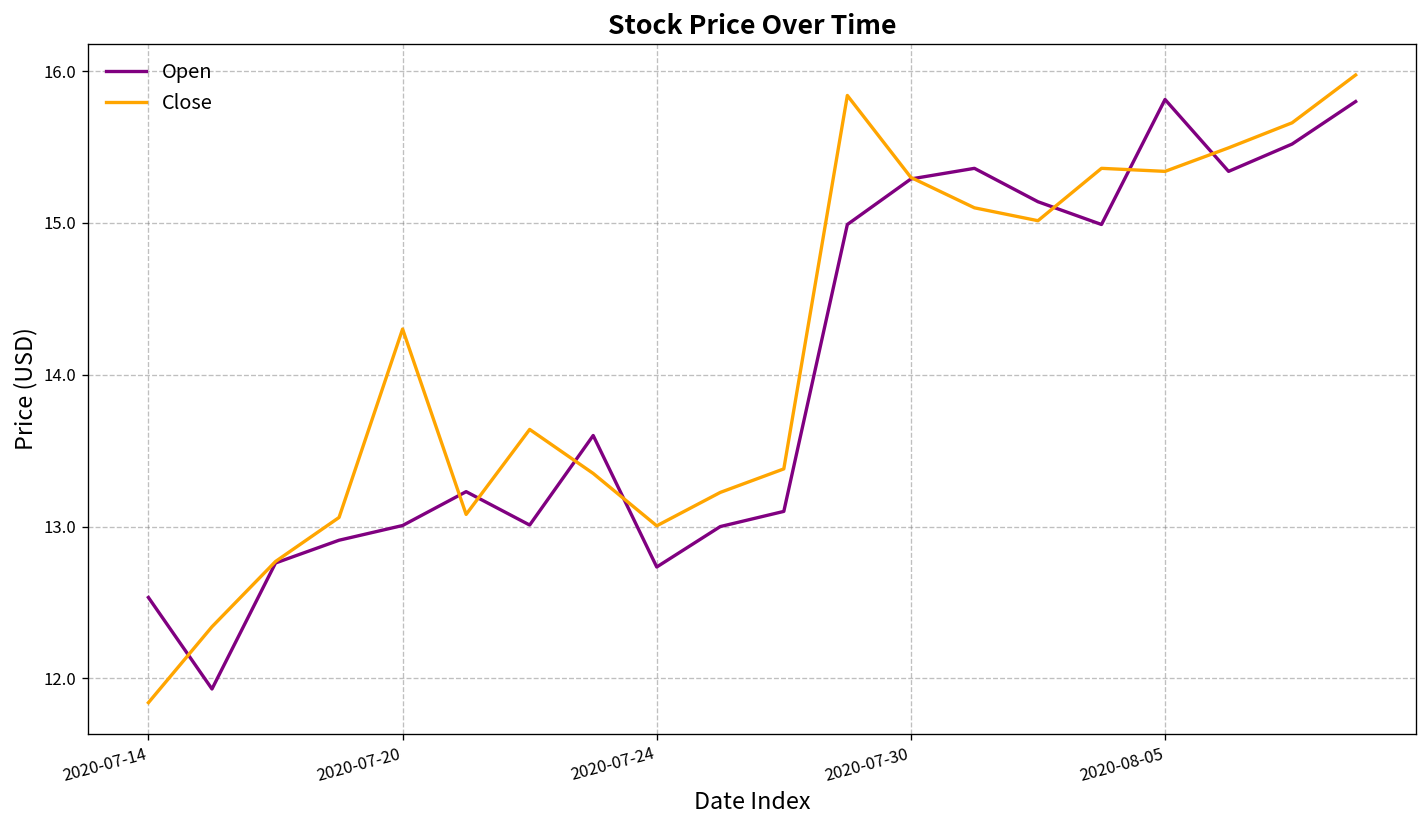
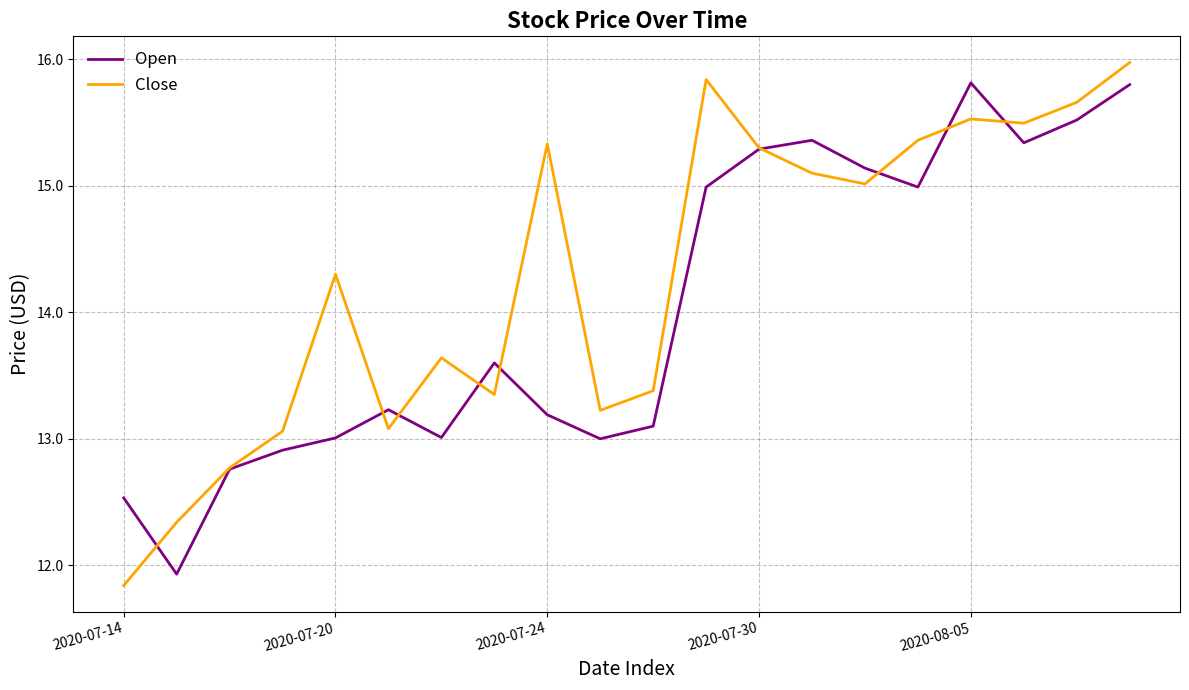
Open, 2020-07-24: 12.73 -> 13.19
Close, 2020-07-24: 13.01 -> 15.33
Close, 2020-08-05: 15.34 -> 15.53
